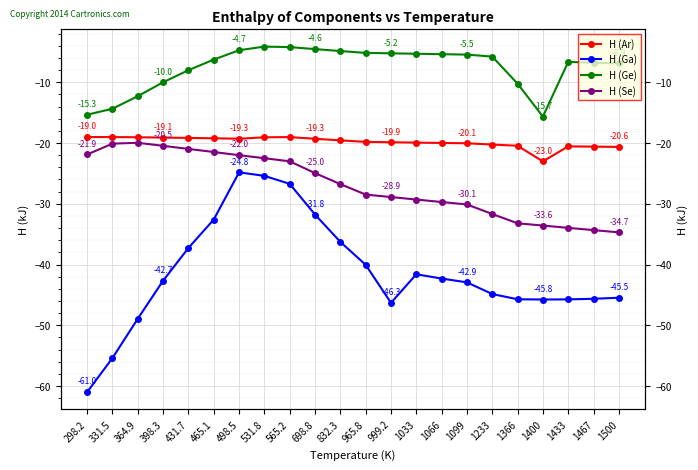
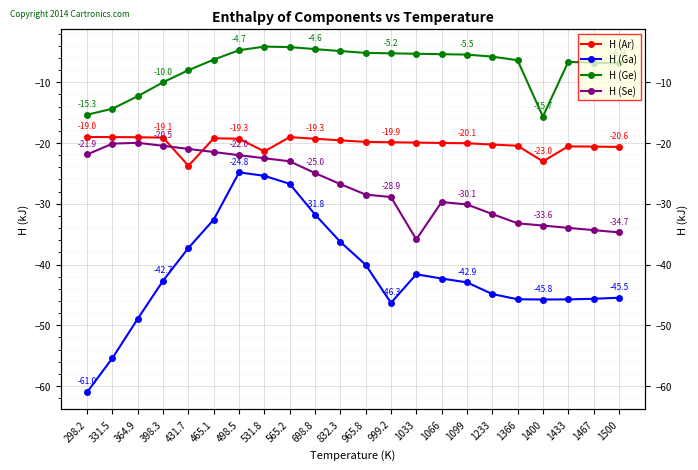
H (Ar), 431.7: -19 -> -24
H (Ar), 531.8: -19 -> -21
H (Se), 1033: -29 -> -36
H (Ge), 1366: -10 -> -6
